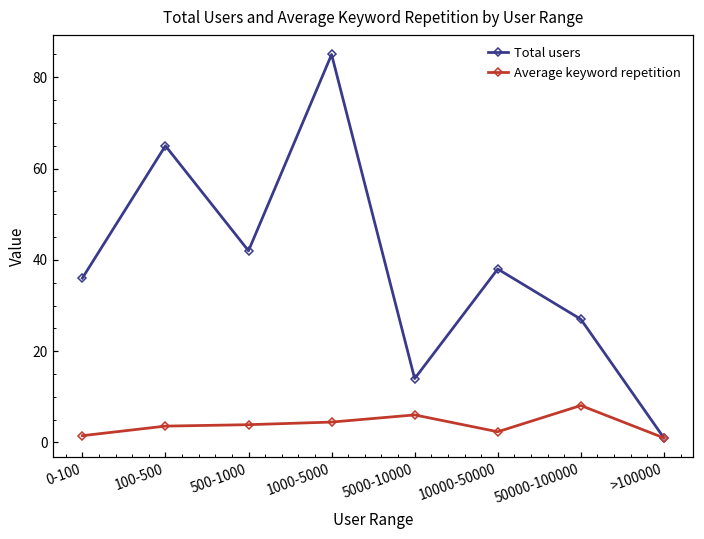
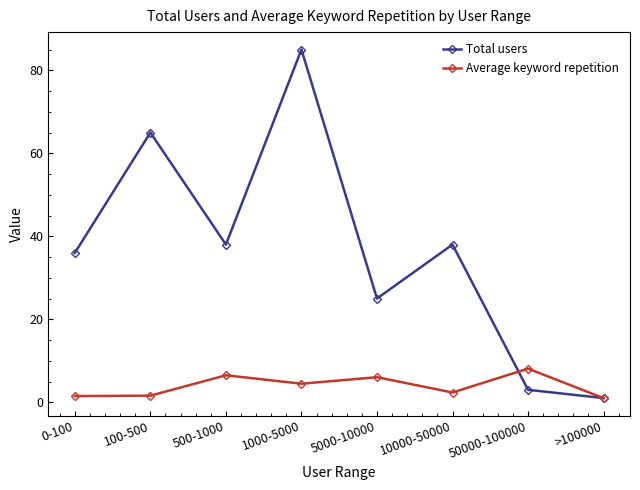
Average keyword repetition, 100-500: 4 -> 2
Total users, 500-1000: 42 -> 38
Average keyword repetition, 500-1000: 4 -> 7
Total users, 5000-10000: 14 -> 25
Total users, 50000-100000: 27 -> 3
